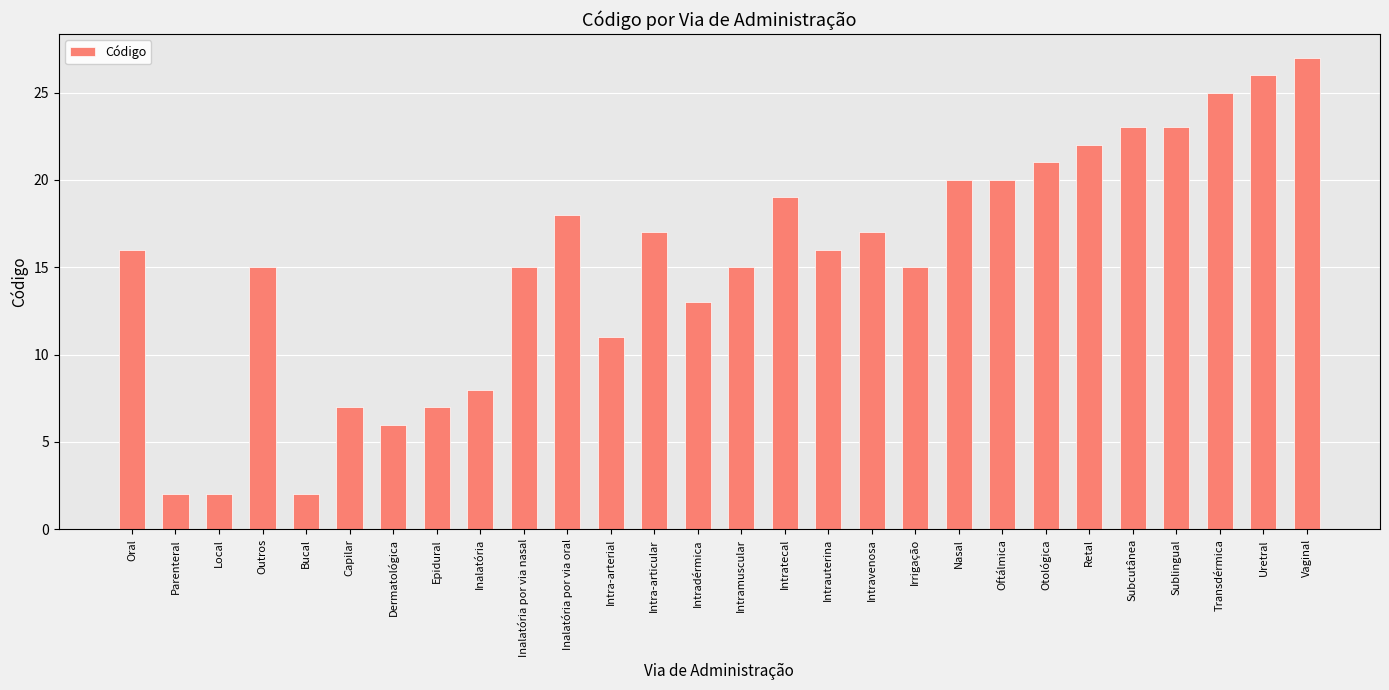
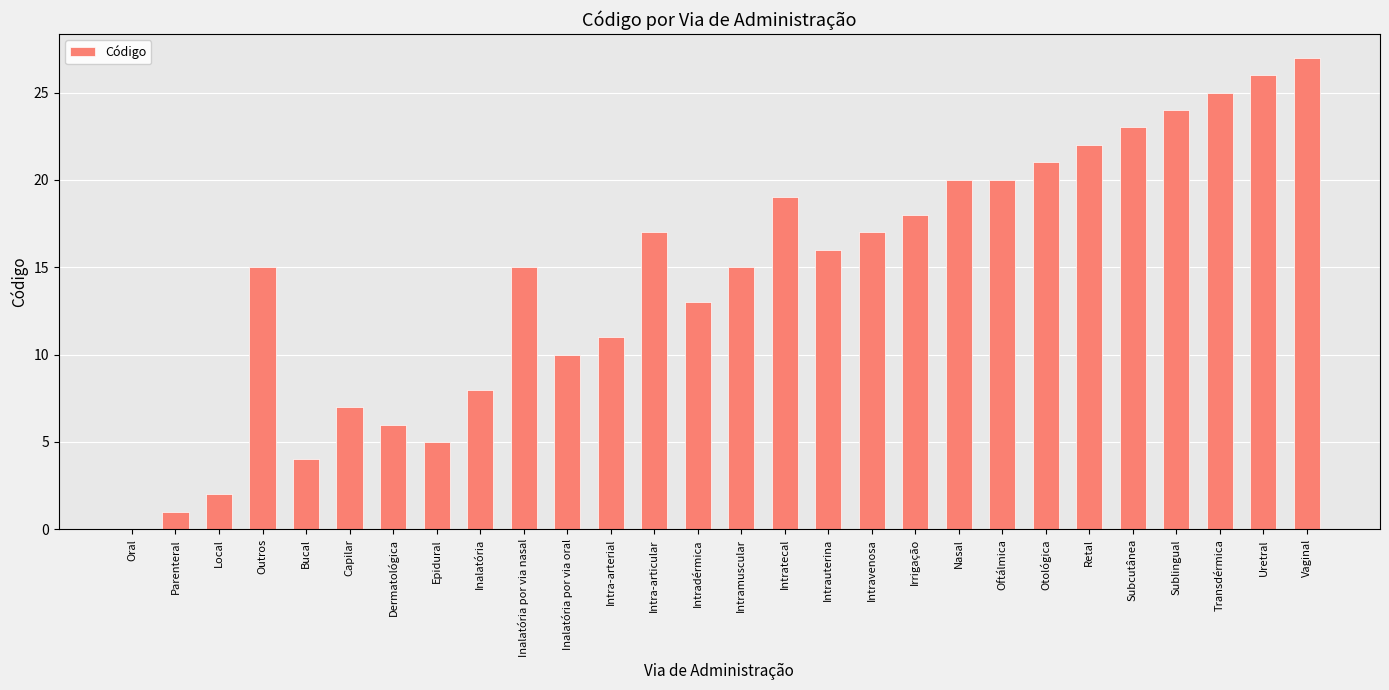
Oral: 16 -> 0
Parenteral: 2 -> 1
Bucal: 2 -> 4
Epidural: 7 -> 5
Inalatória por via oral: 18 -> 10
Irrigação: 15 -> 18
Sublingual: 23 -> 24
